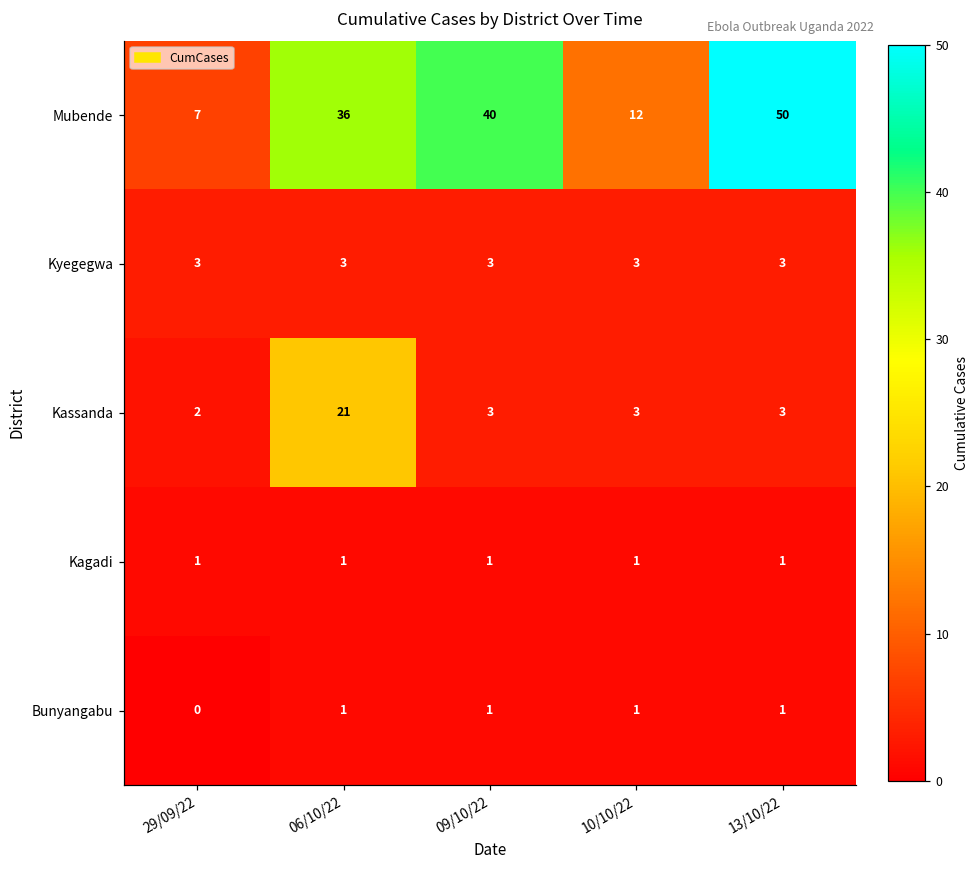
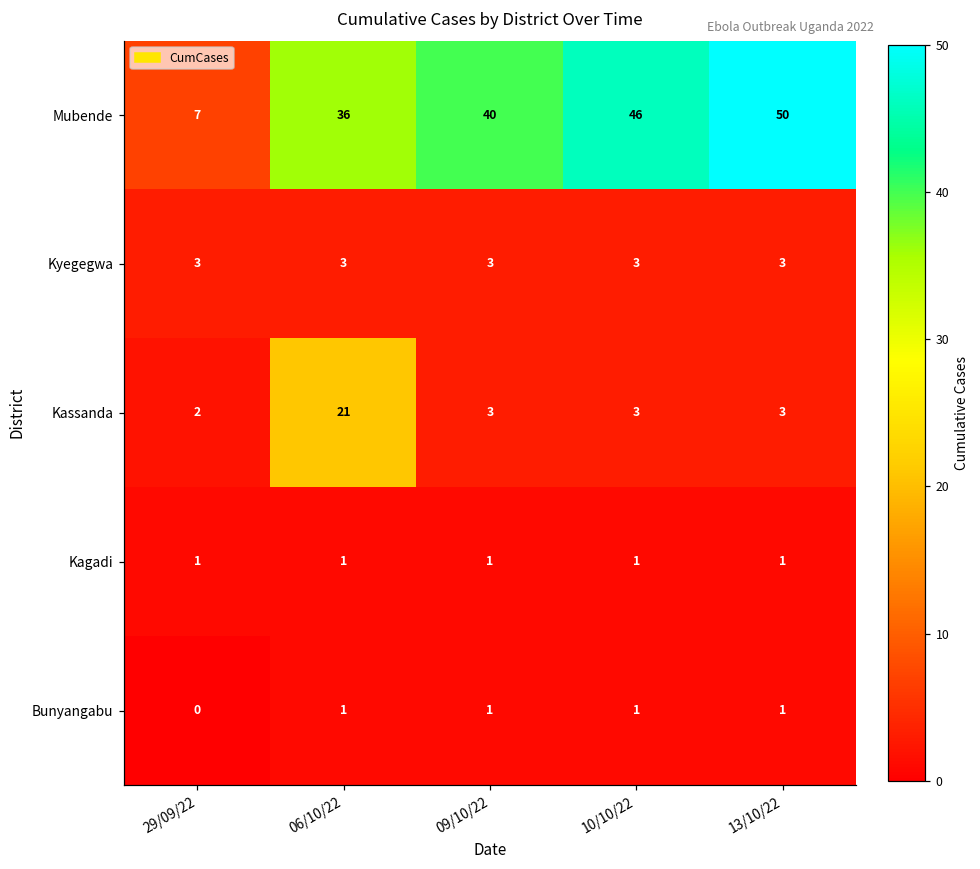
Mubende, 10/10/22: 12 -> 46
